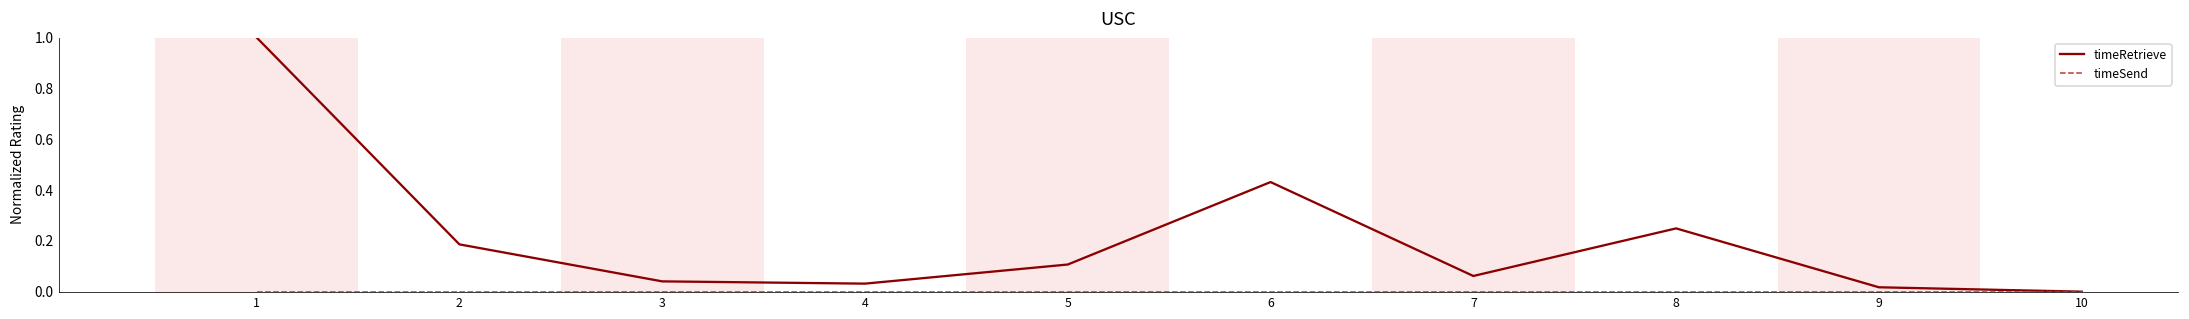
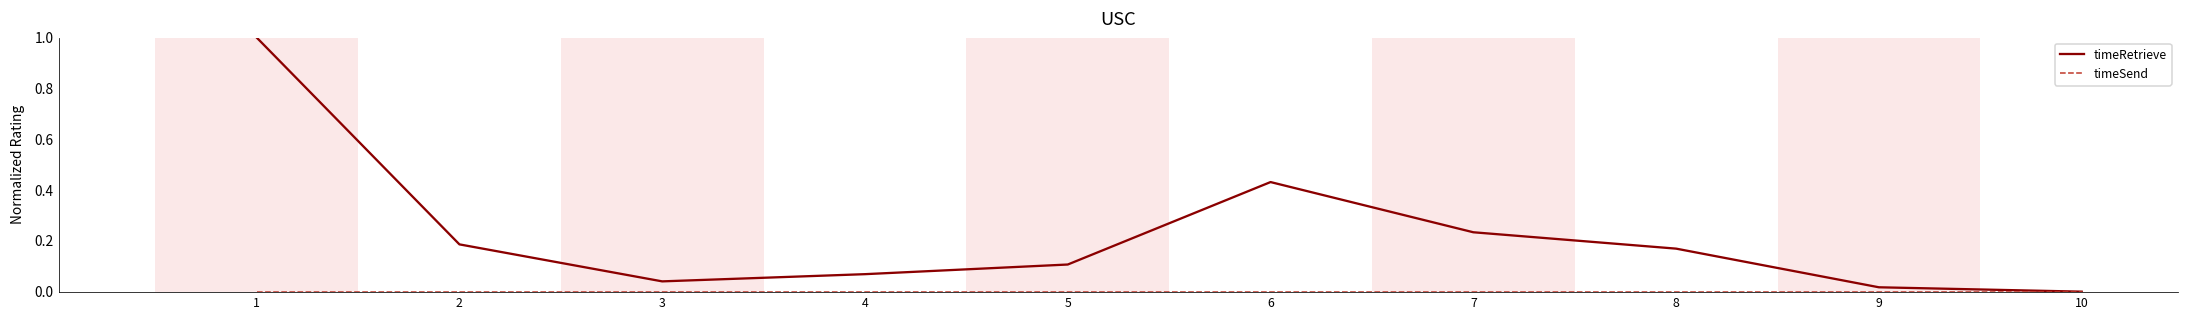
timeRetrieve, 4: 0.03 -> 0.07
timeRetrieve, 7: 0.06 -> 0.23
timeRetrieve, 8: 0.25 -> 0.17
